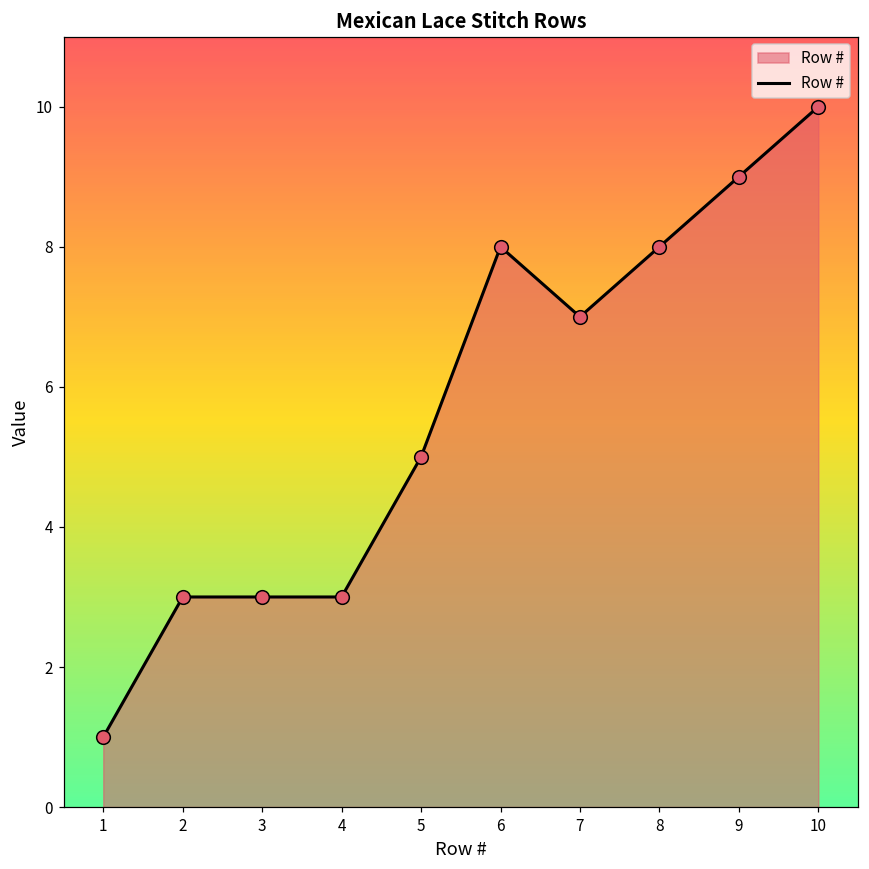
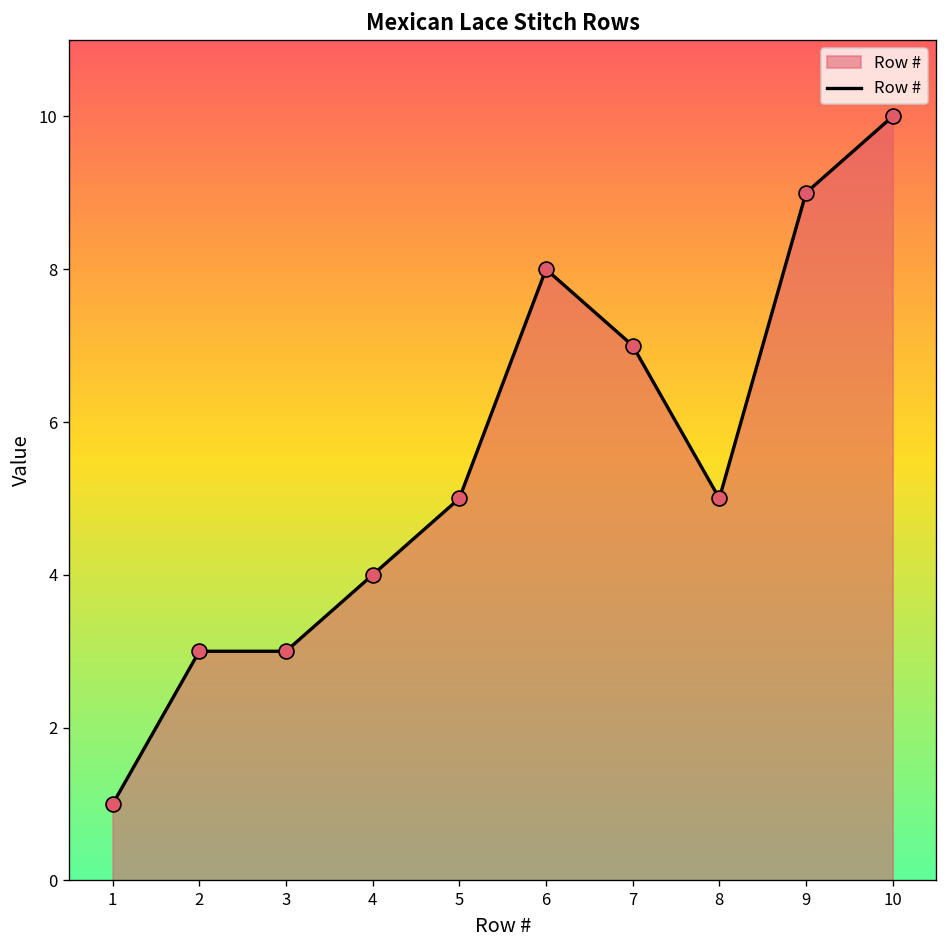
4: 3 -> 4
8: 8 -> 5
